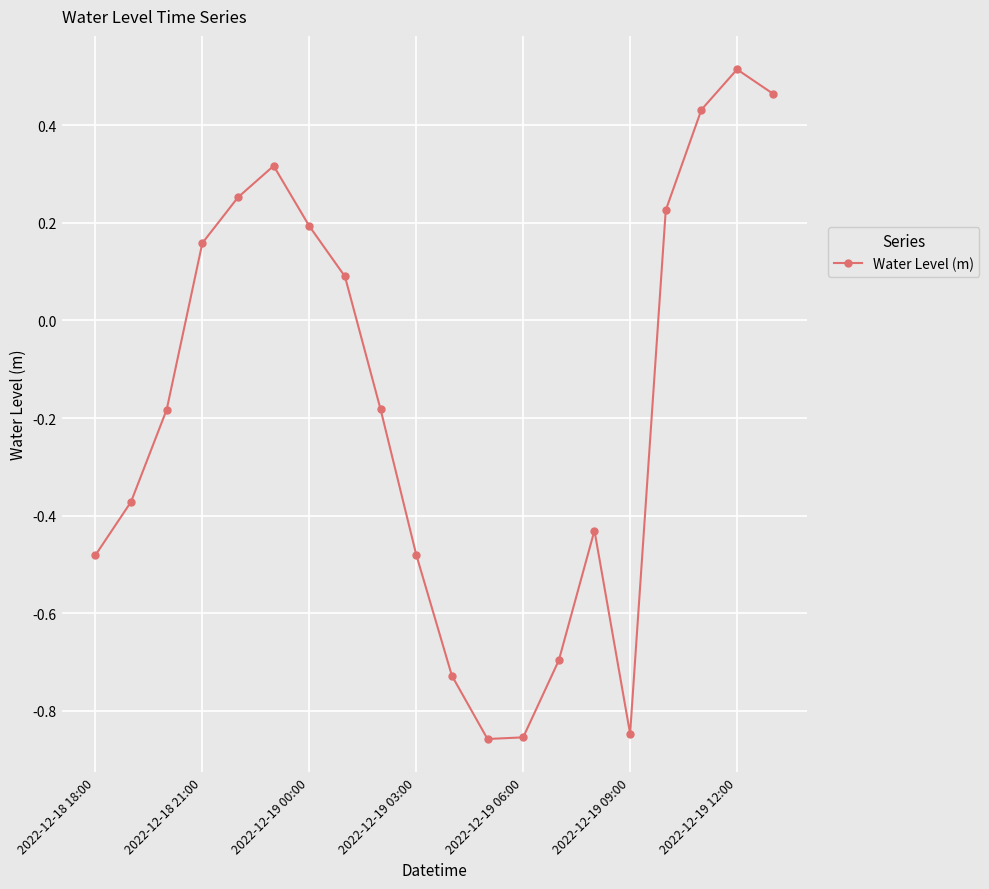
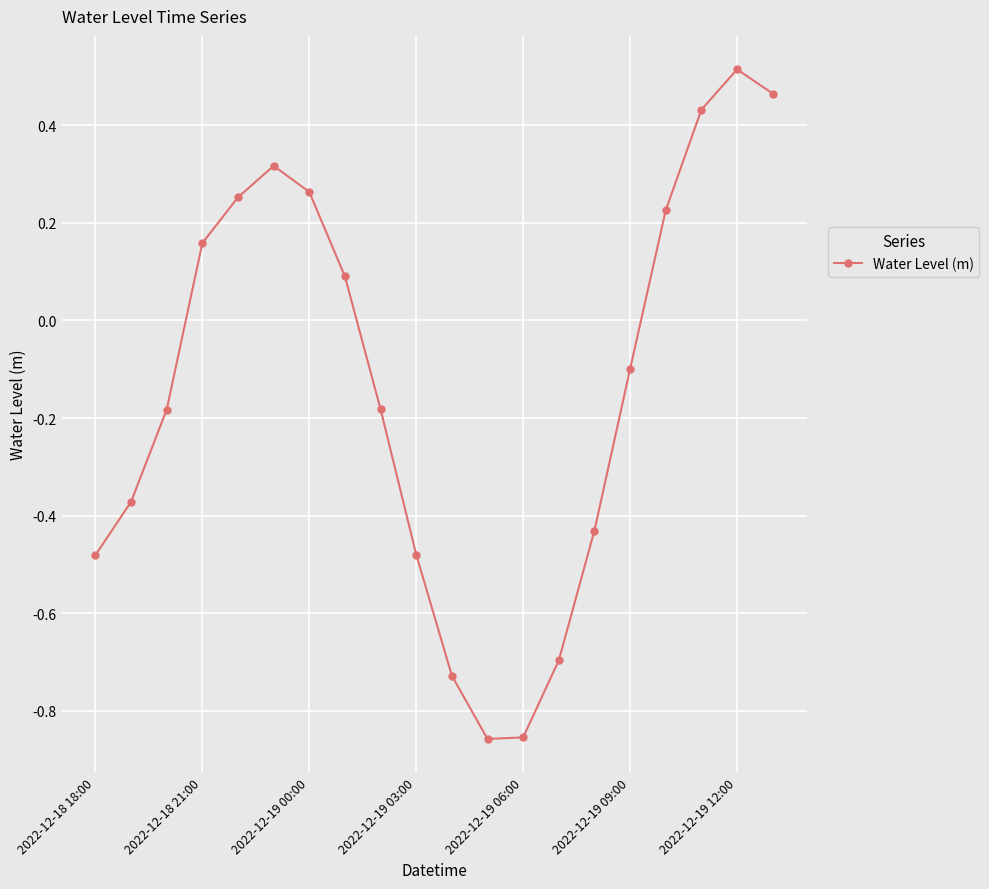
2022-12-19 00:00: 0.19 -> 0.26
2022-12-19 09:00: -0.85 -> -0.10
